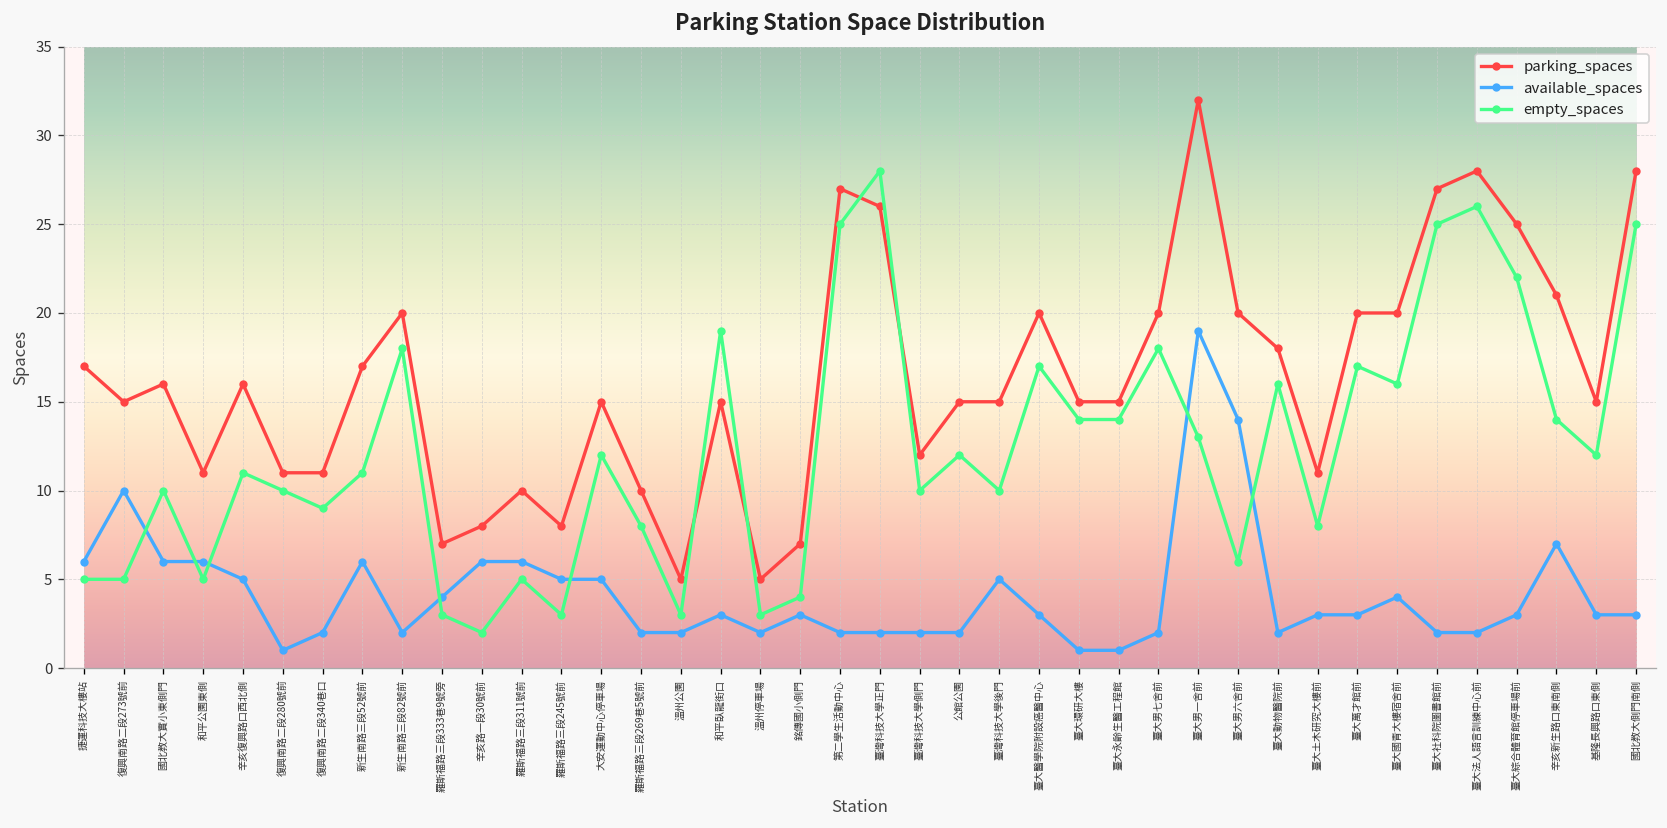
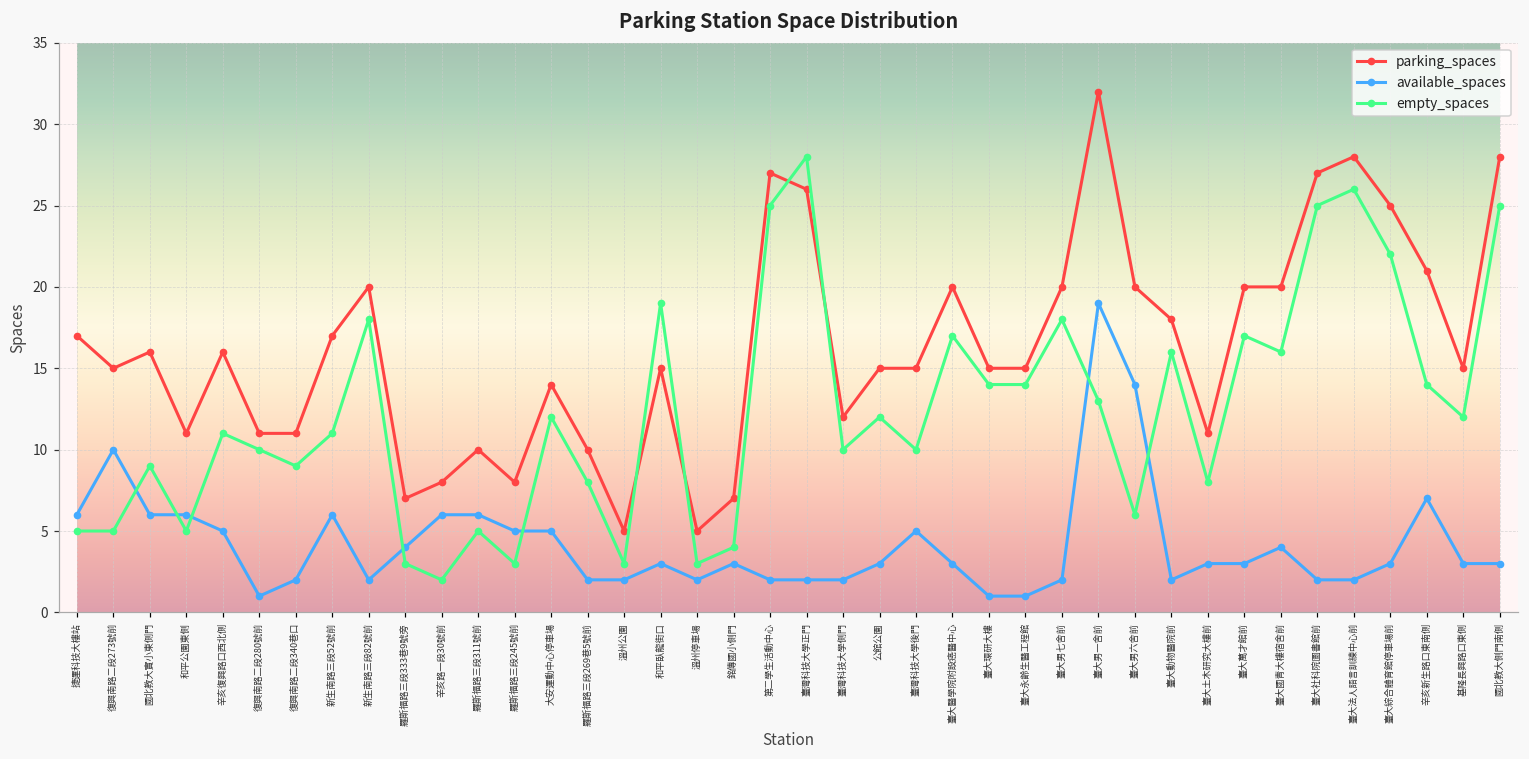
empty_spaces, 國北教大實小東側門: 10 -> 9
parking_spaces, 大安運動中心停車場: 15 -> 14
available_spaces, 公館公園: 2 -> 3
